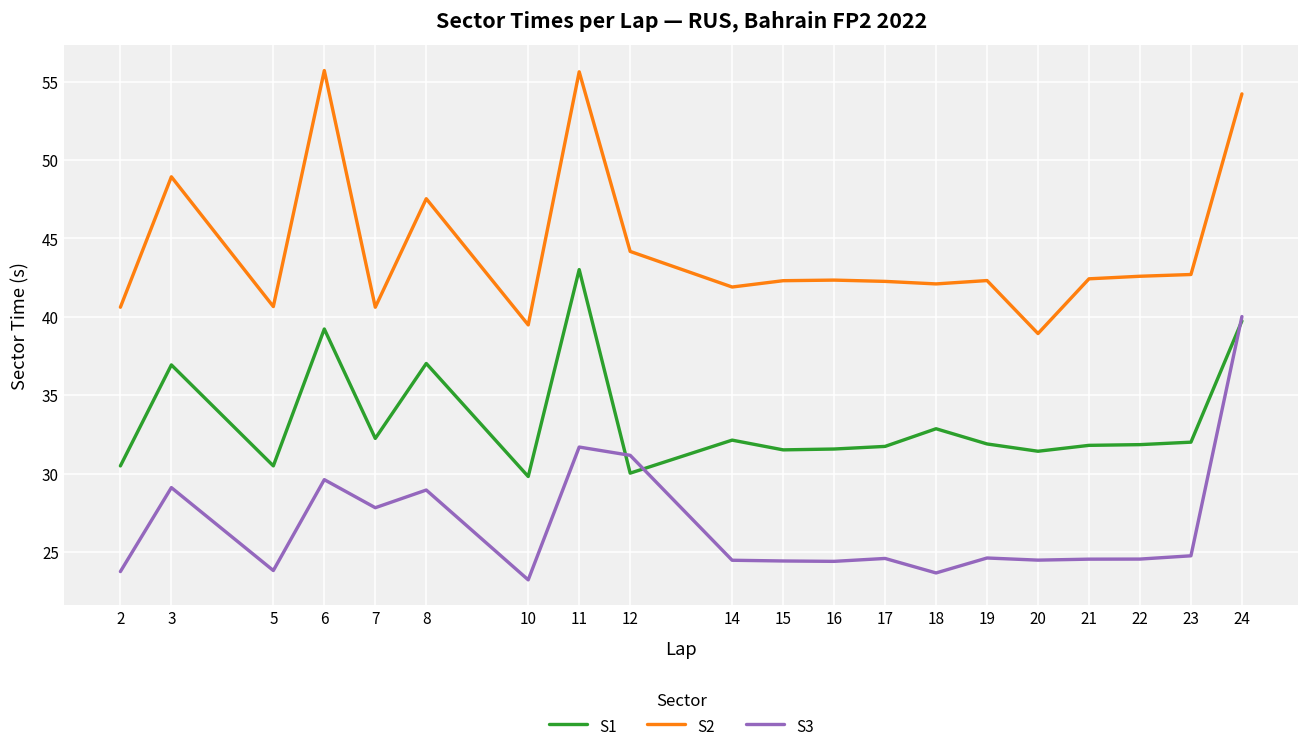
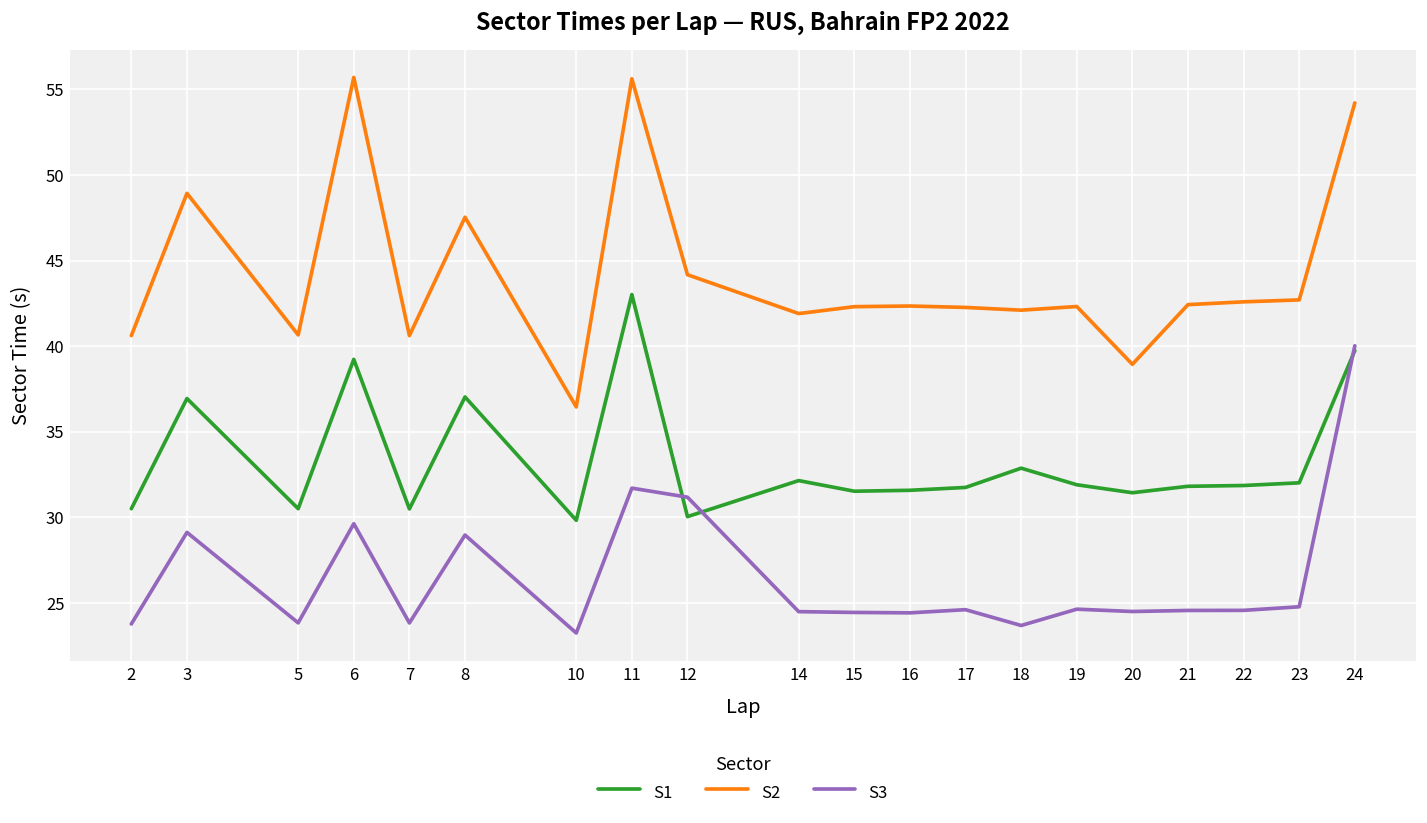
S1, 7: 32.2 -> 30.5
S3, 7: 27.8 -> 23.8
S2, 10: 39.5 -> 36.4
